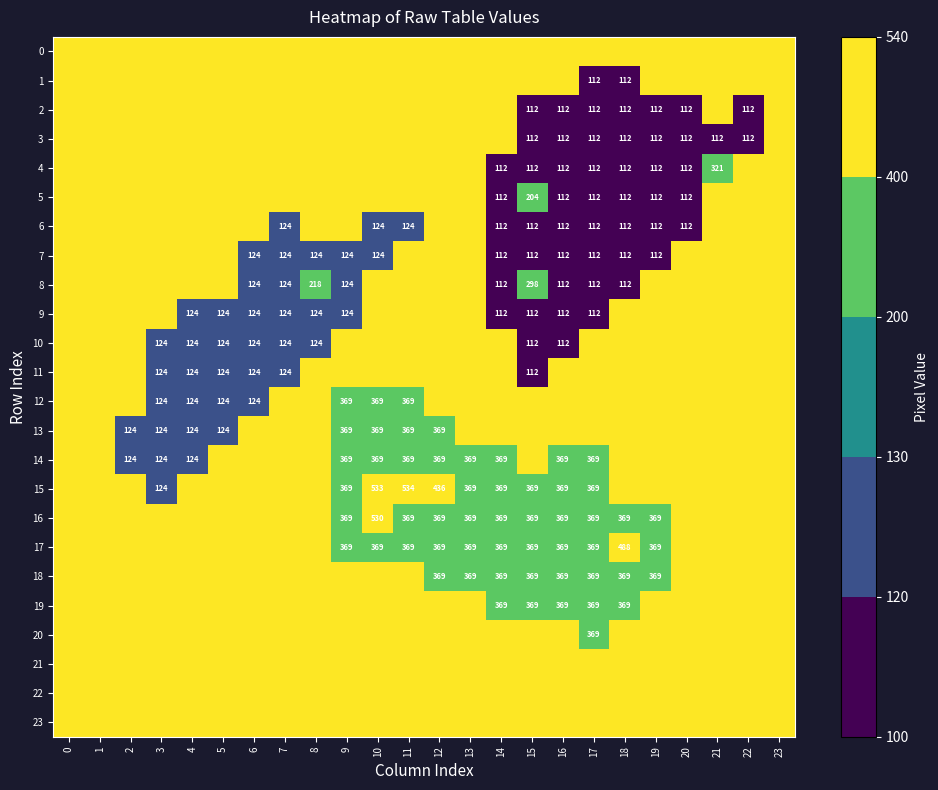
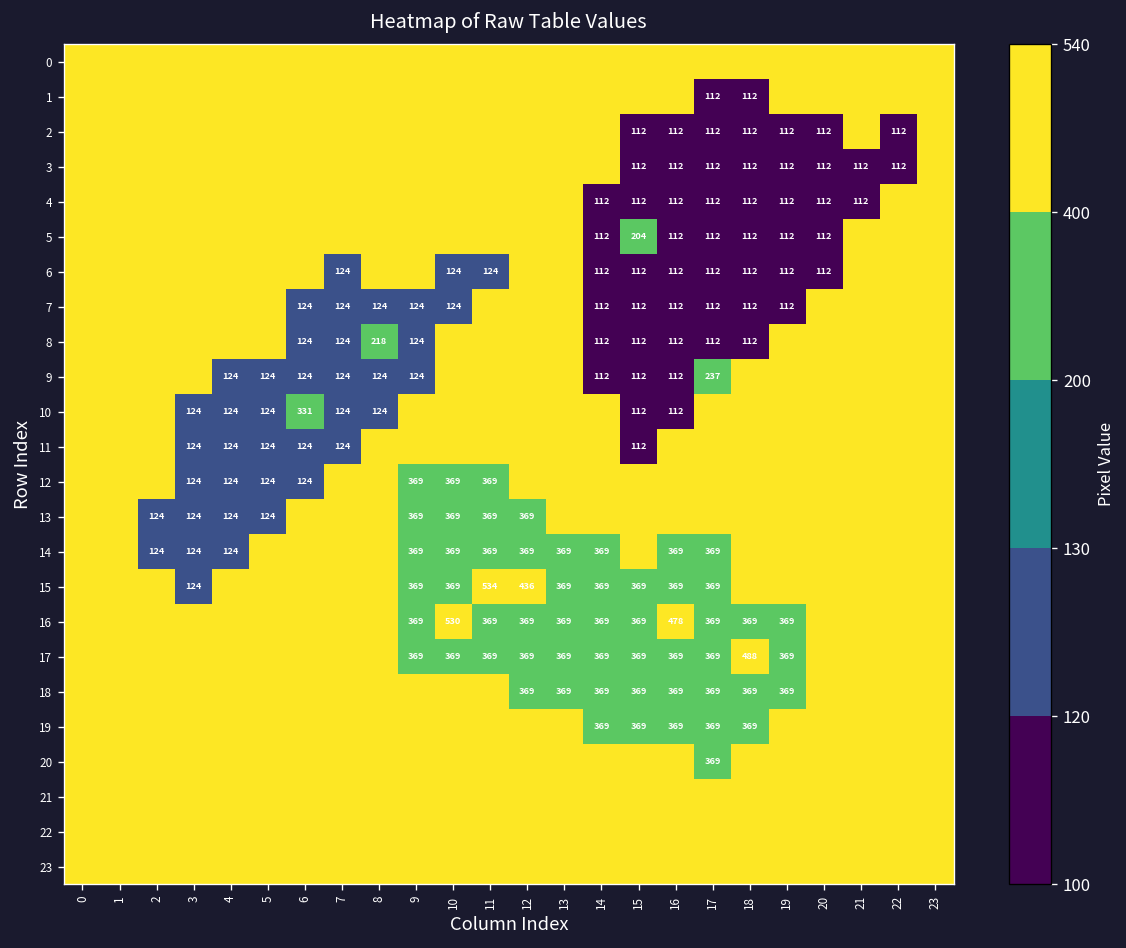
4, 21: 321 -> 112
8, 15: 298 -> 112
9, 17: 112 -> 237
10, 6: 124 -> 331
15, 10: 533 -> 369
16, 16: 369 -> 478
